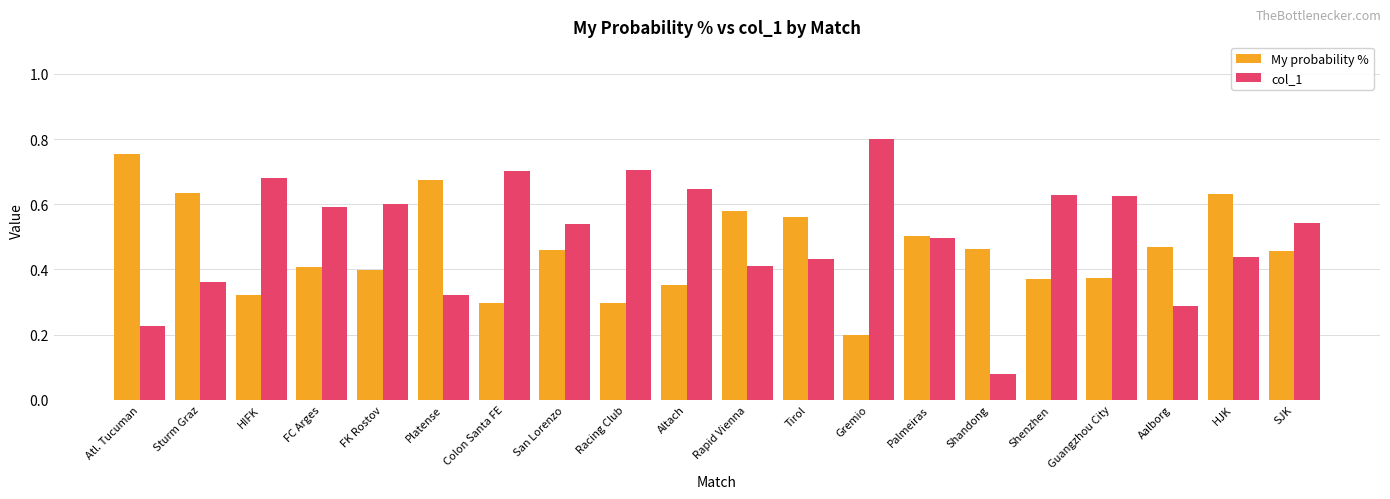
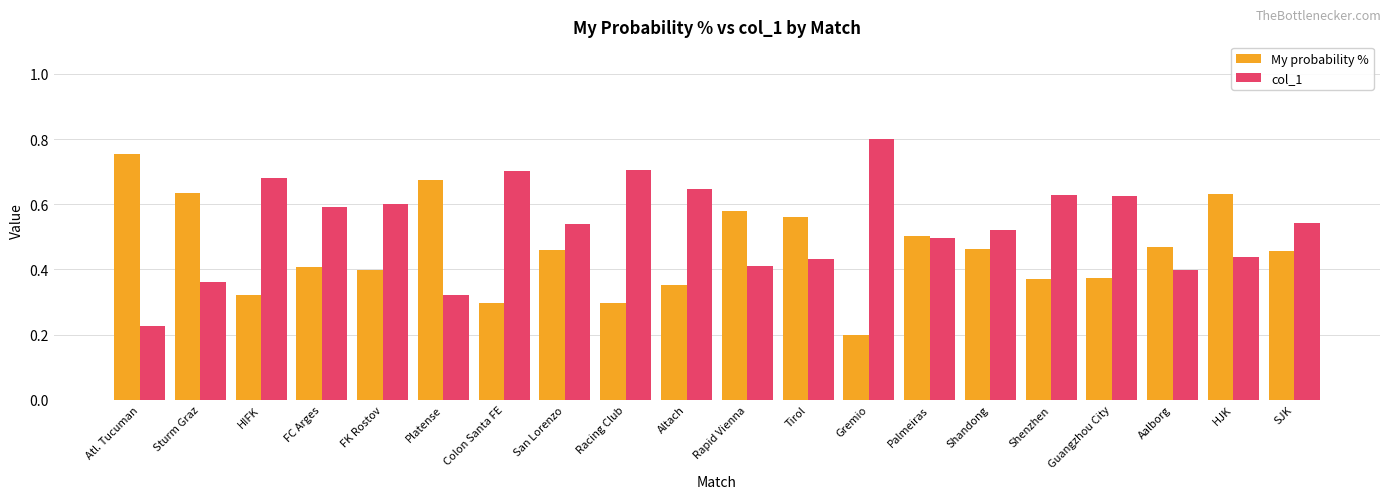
col_1, Shandong: 0.08 -> 0.52
col_1, Aalborg: 0.29 -> 0.40
